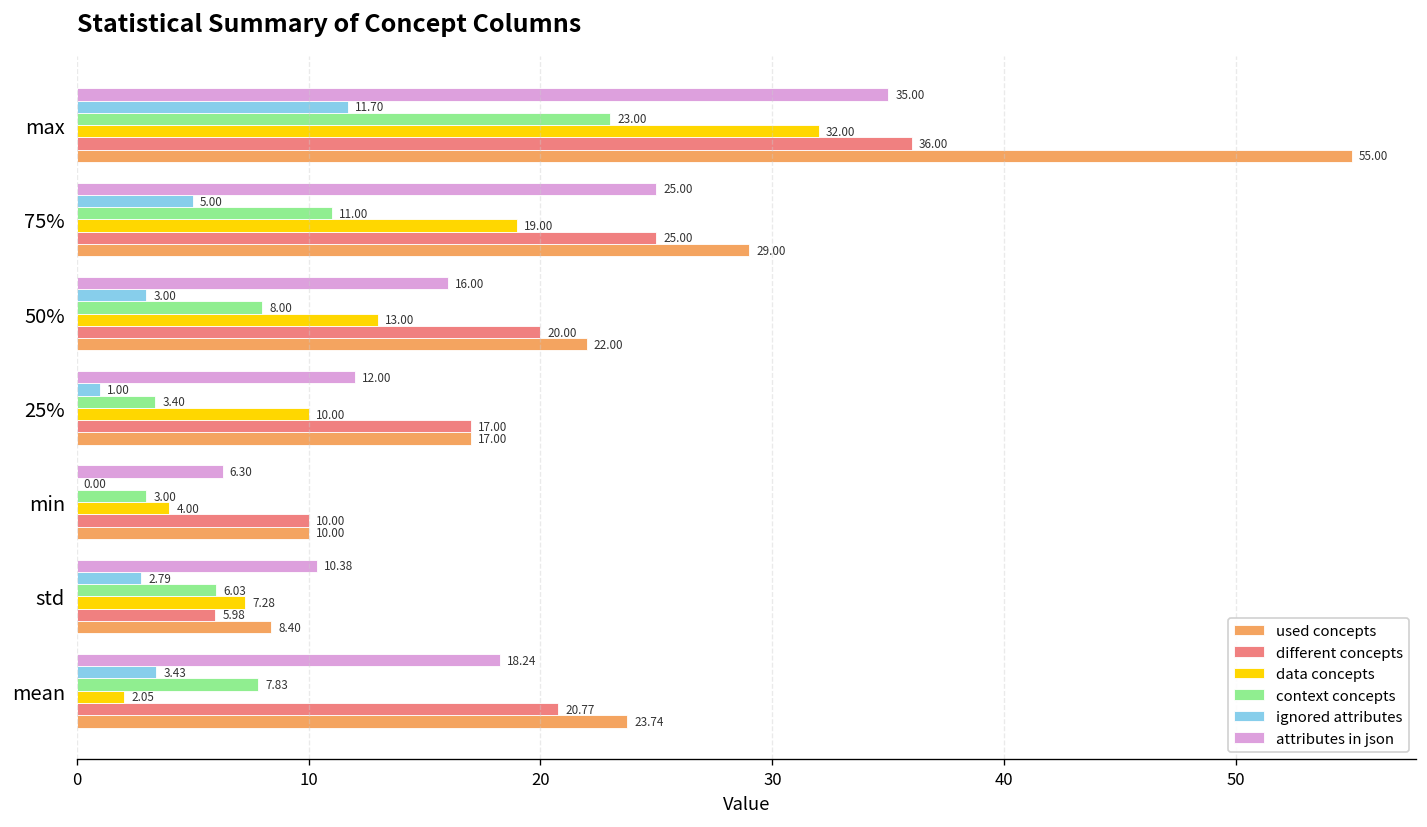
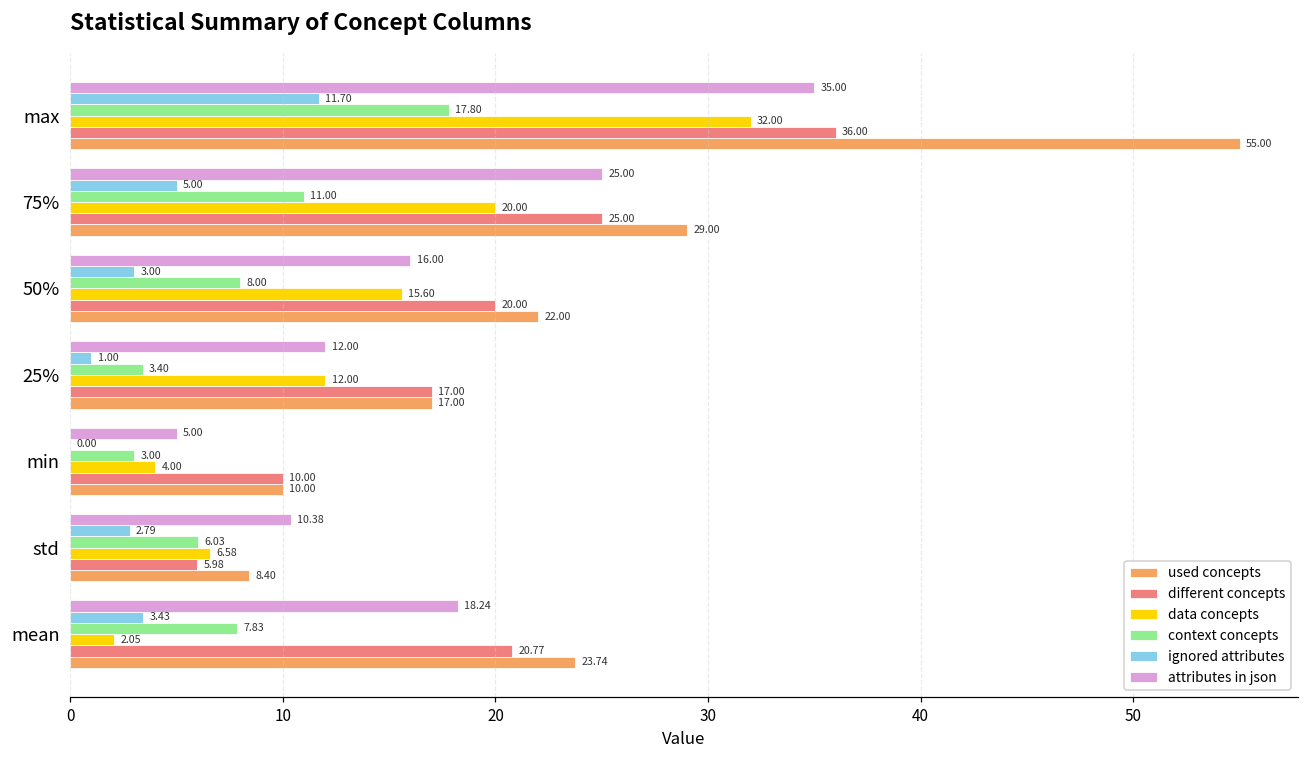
context concepts, max: 23.00 -> 17.80
data concepts, 75%: 19.00 -> 20.00
data concepts, 50%: 13.00 -> 15.60
data concepts, 25%: 10.00 -> 12.00
attributes in json, min: 6.30 -> 5.00
data concepts, std: 7.28 -> 6.58
